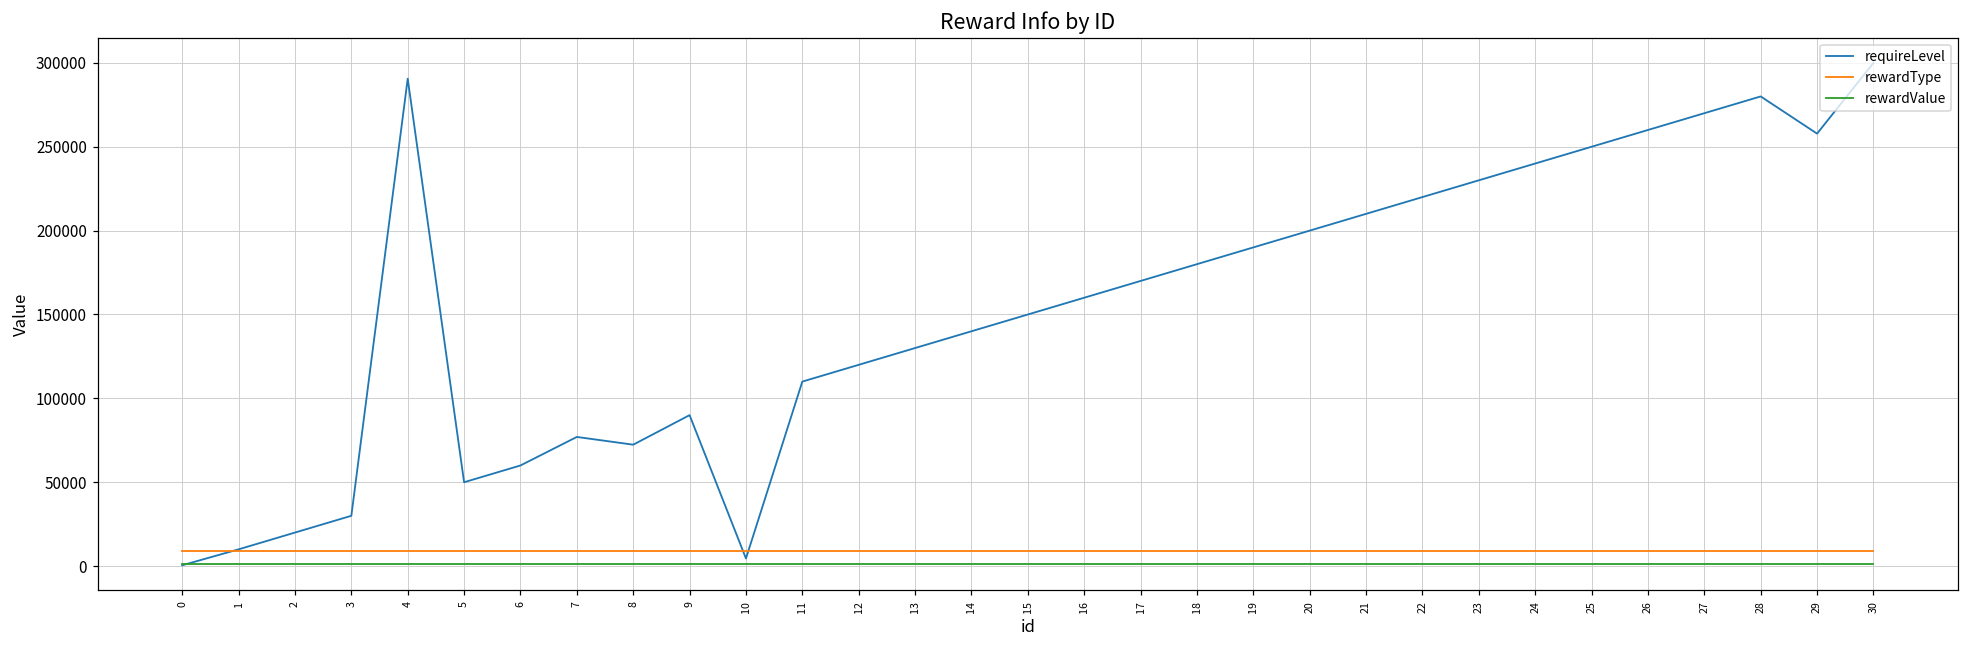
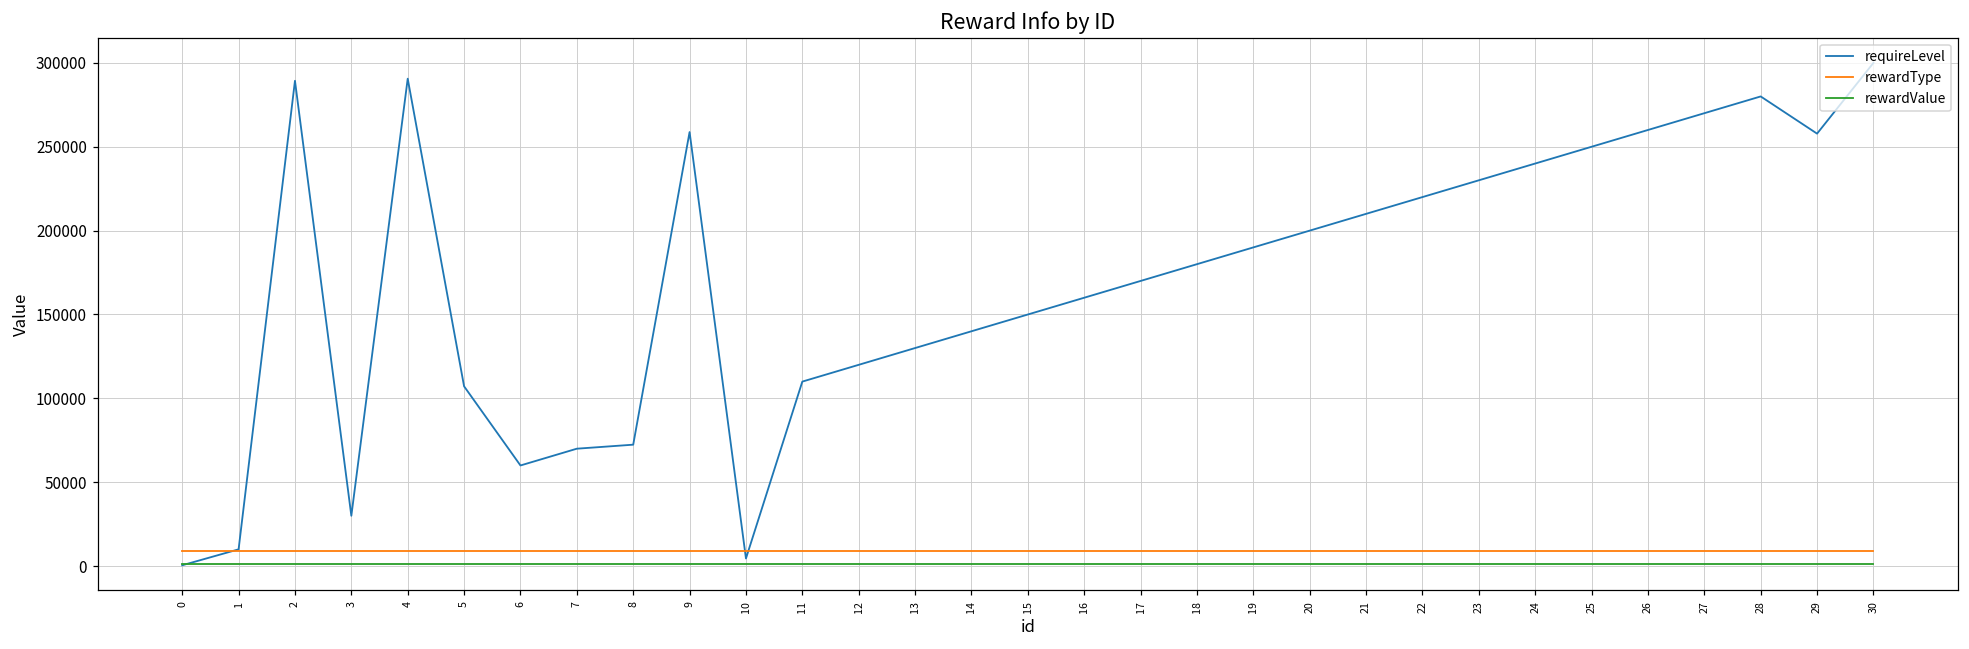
requireLevel, 2: 20000 -> 289000
requireLevel, 5: 50000 -> 107000
requireLevel, 7: 77000 -> 70000
requireLevel, 9: 90000 -> 259000
